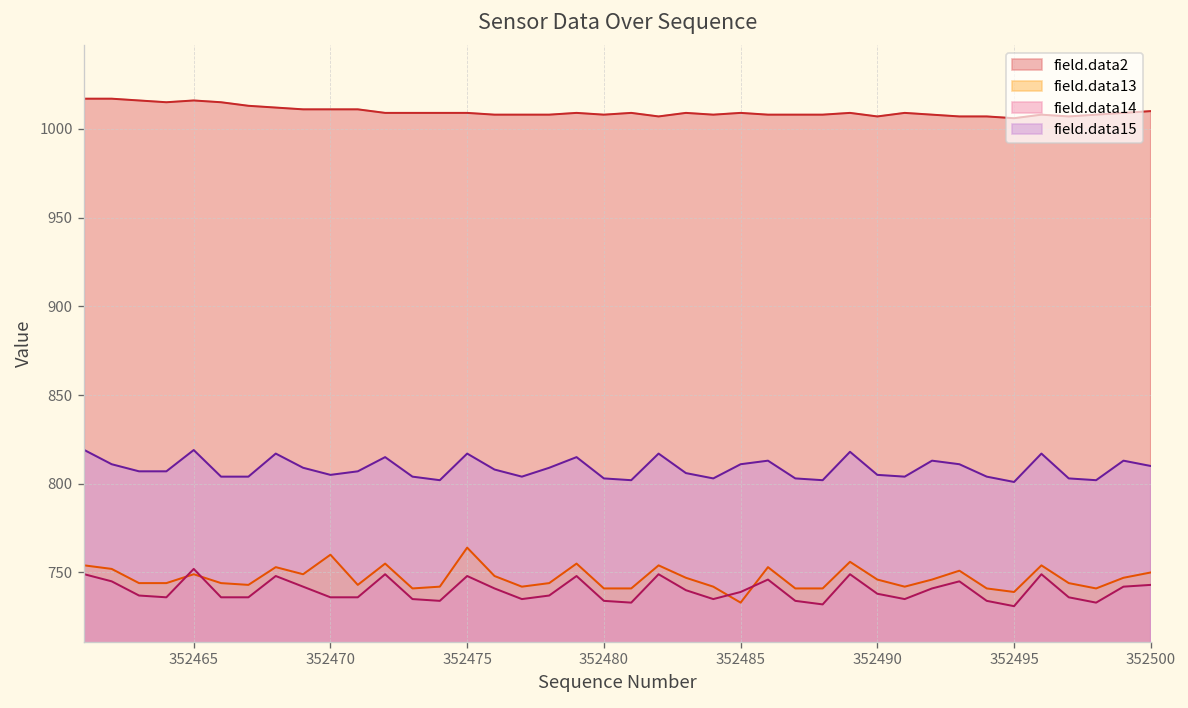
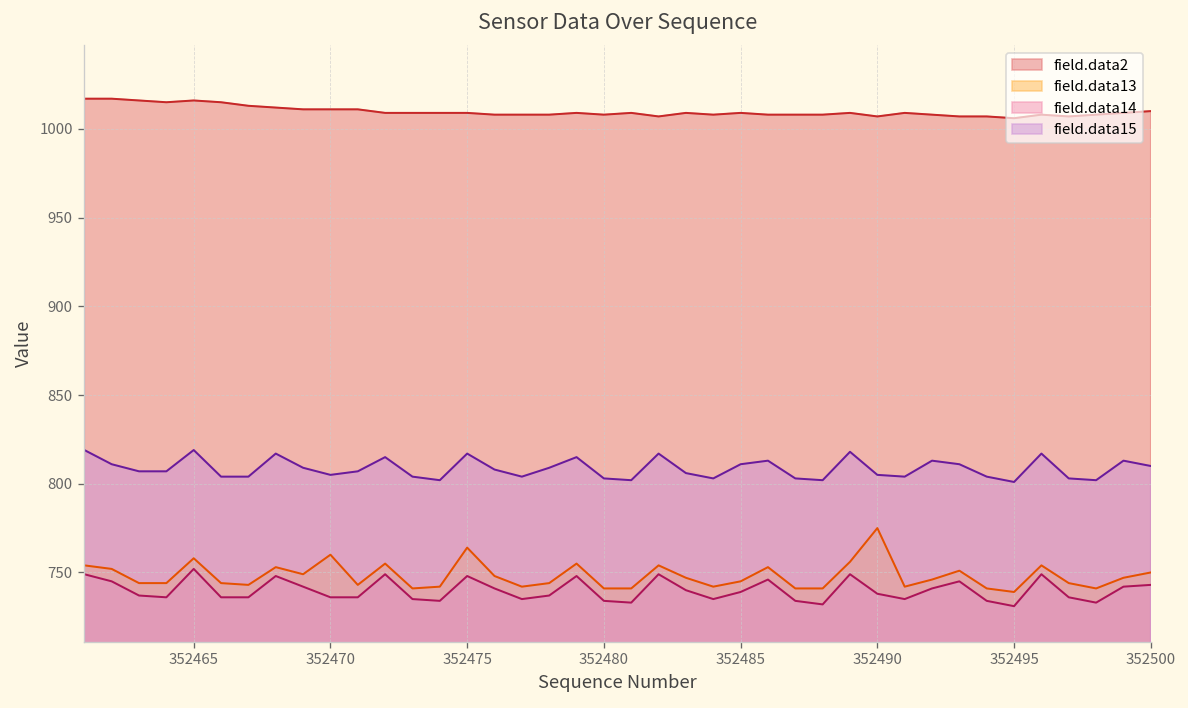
field.data13, 352465: 749 -> 758
field.data13, 352485: 733 -> 745
field.data13, 352490: 746 -> 775
